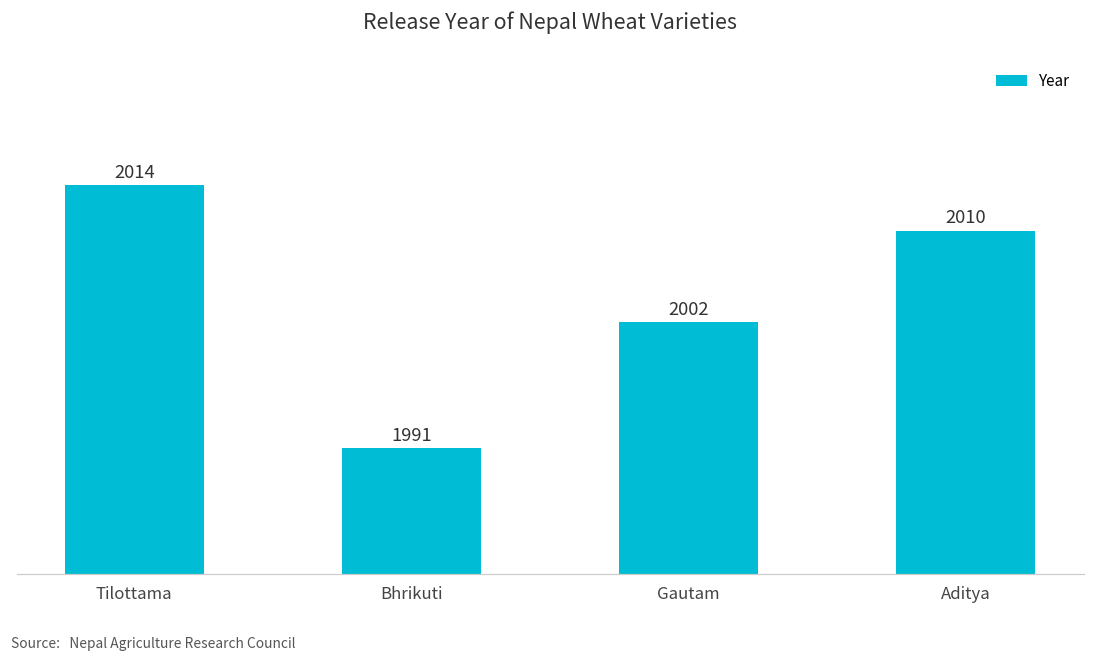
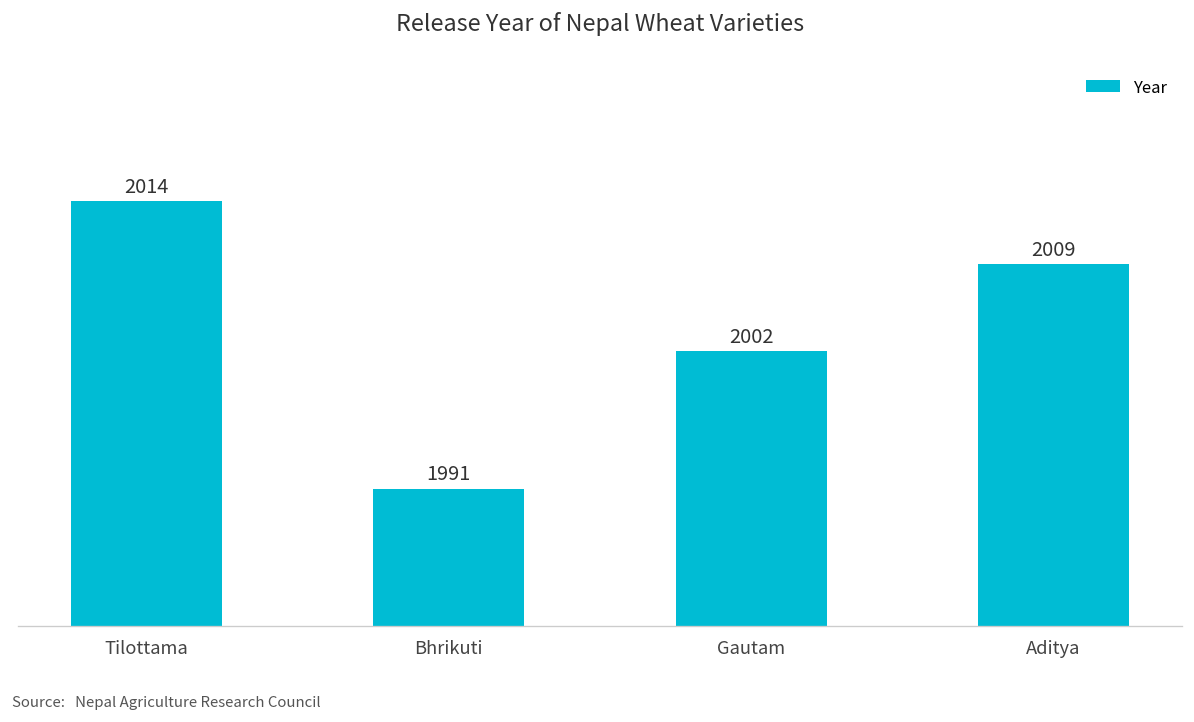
Aditya: 2010 -> 2009
